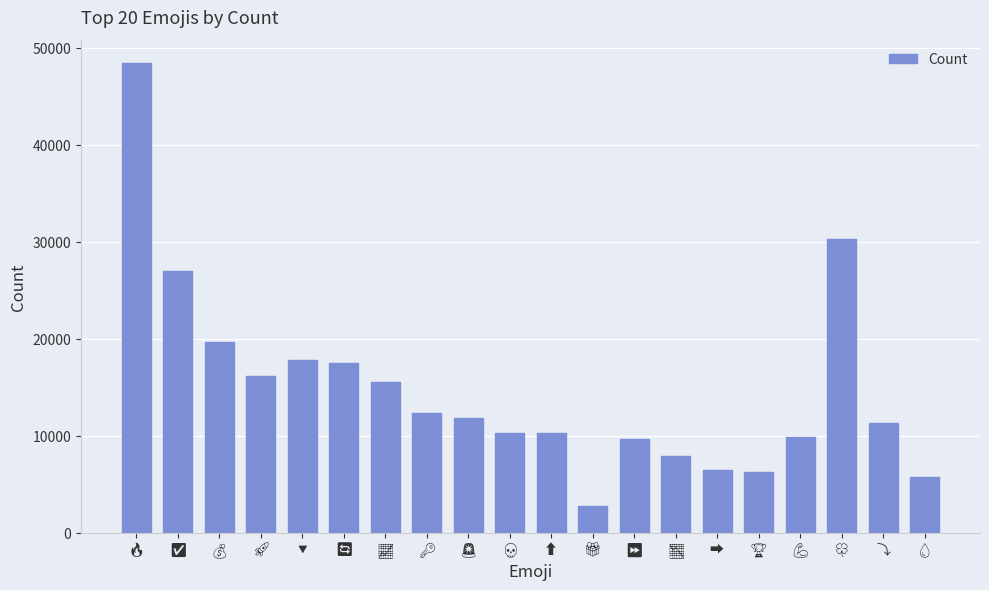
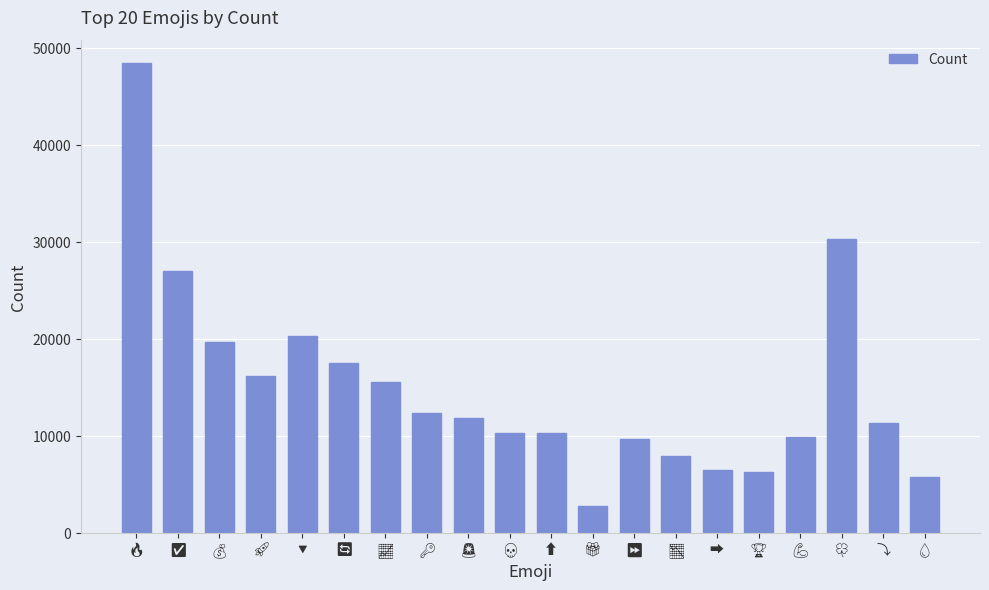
🔻: 18000 -> 20000
